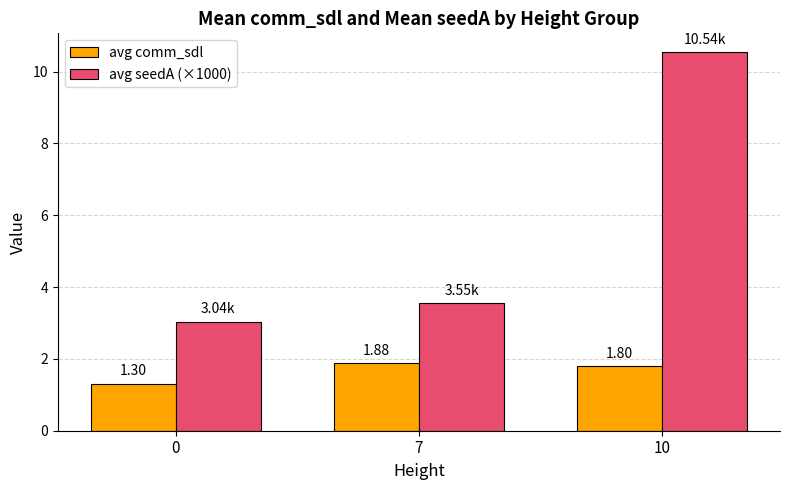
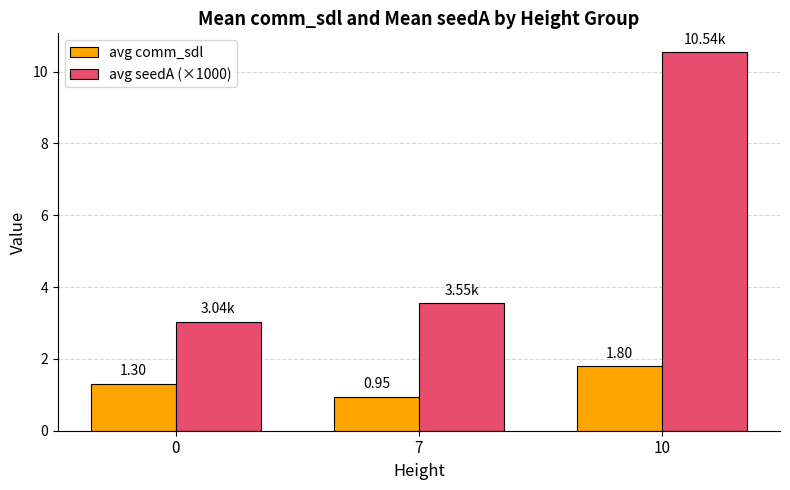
avg comm_sdl, 7: 1.88 -> 0.95
